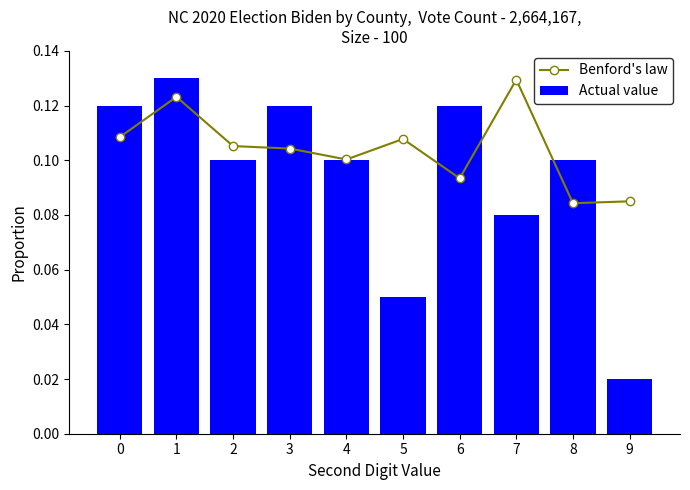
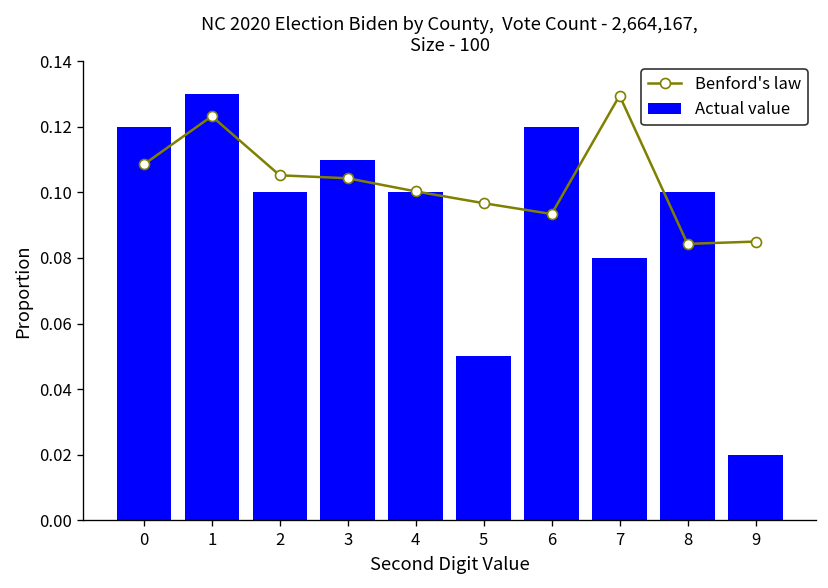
Actual value, 3: 0.12 -> 0.11
Benford's law, 5: 0.108 -> 0.097
